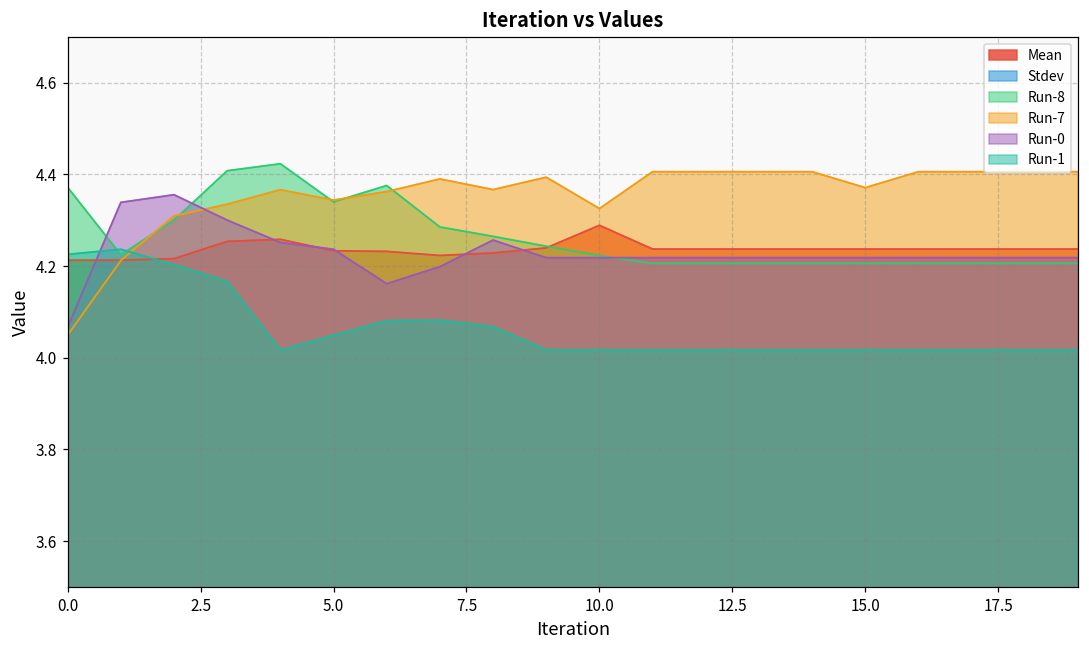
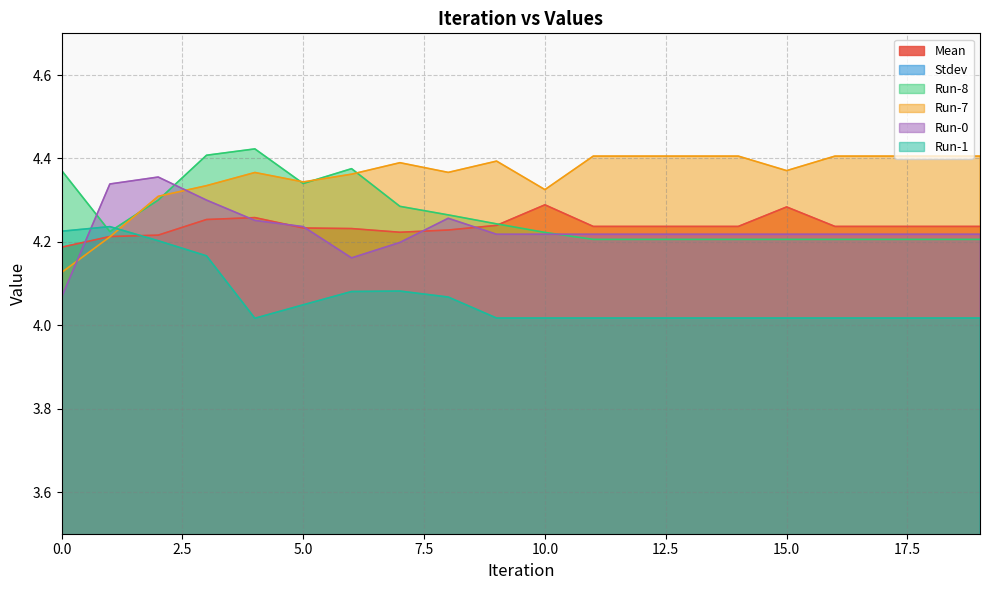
Mean, 0.0: 4.21 -> 4.19
Run-7, 0.0: 4.05 -> 4.13
Mean, 15.0: 4.24 -> 4.28
